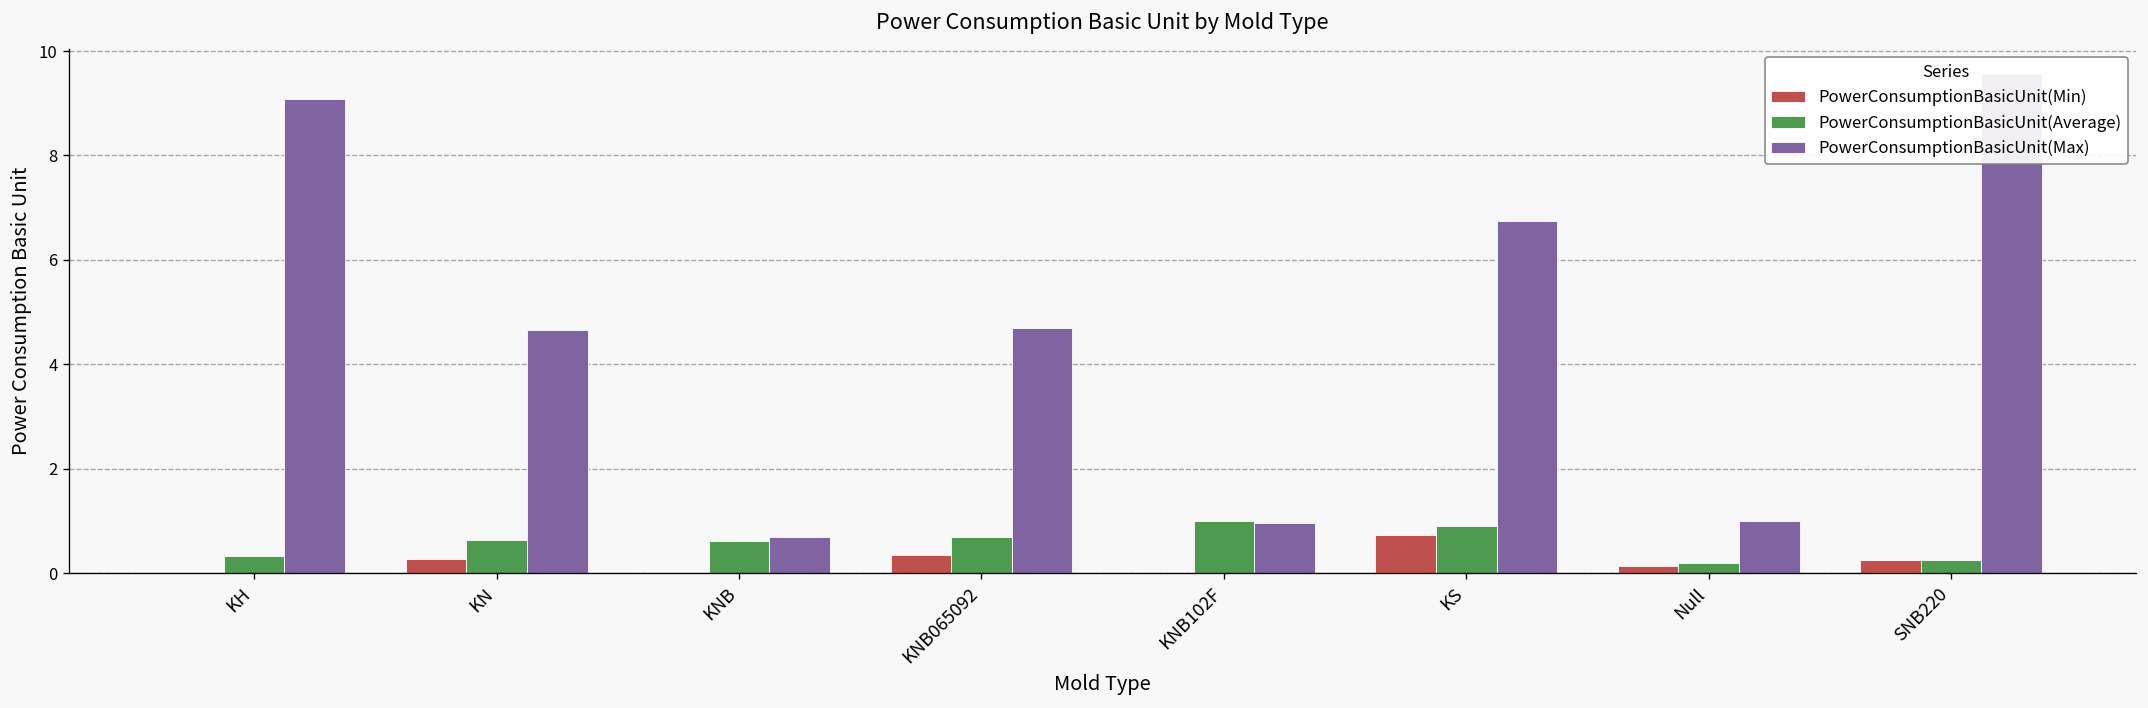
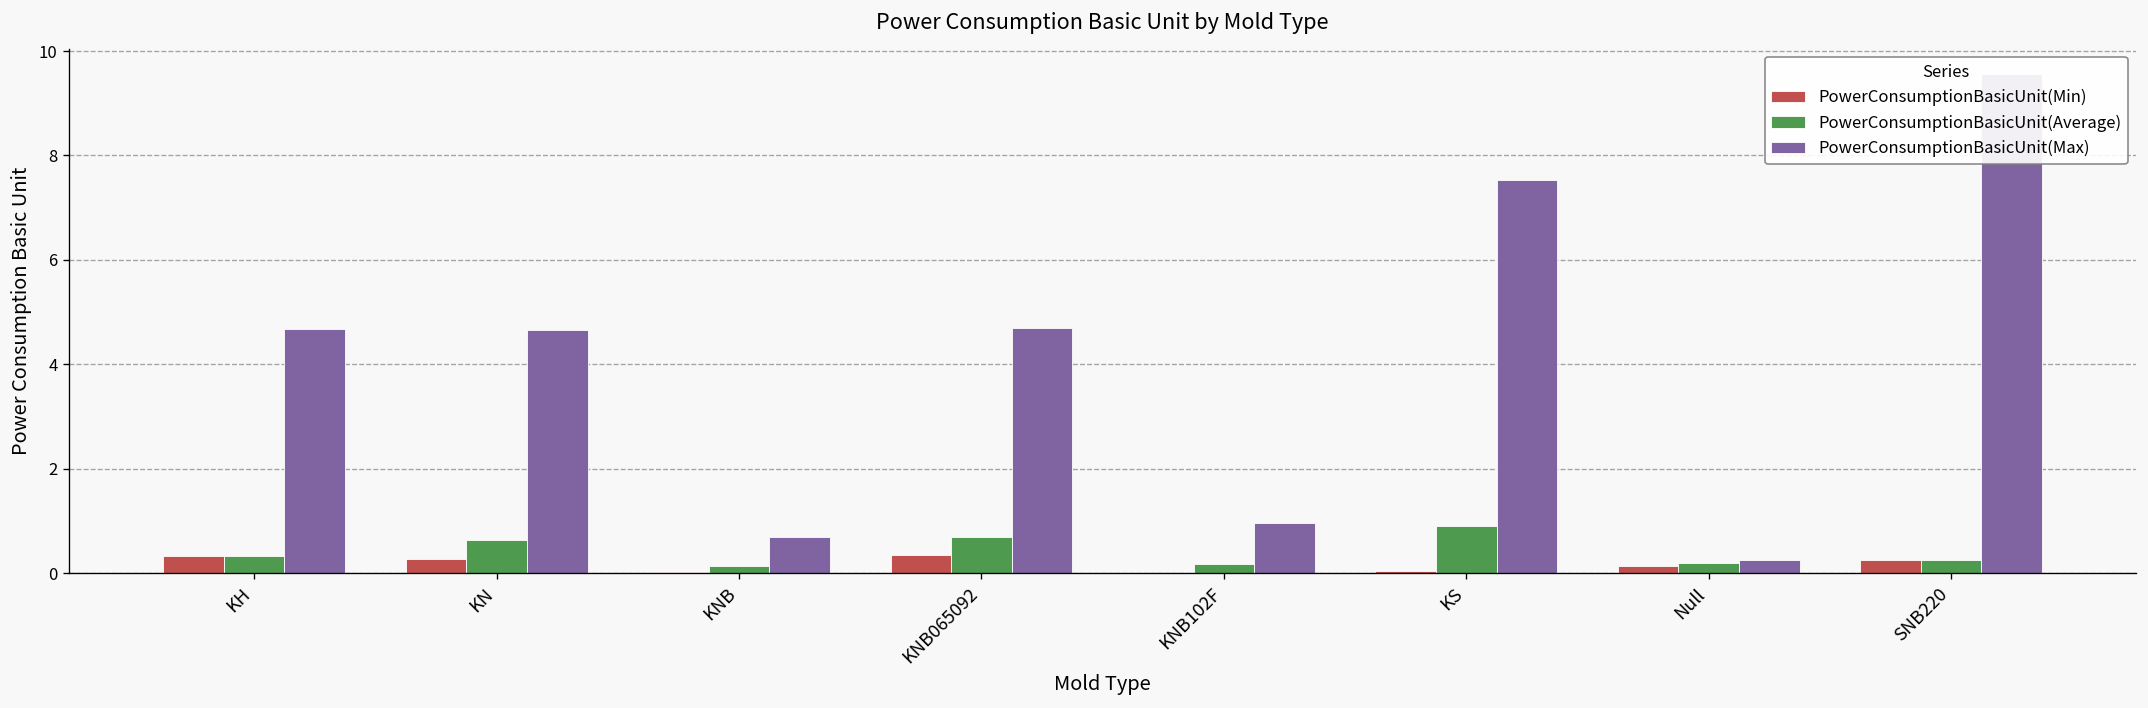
PowerConsumptionBasicUnit(Min), KH: 0.0 -> 0.3
PowerConsumptionBasicUnit(Max), KH: 9.1 -> 4.7
PowerConsumptionBasicUnit(Average), KNB: 0.6 -> 0.1
PowerConsumptionBasicUnit(Average), KNB102F: 1.0 -> 0.2
PowerConsumptionBasicUnit(Min), KS: 0.7 -> 0.0
PowerConsumptionBasicUnit(Max), KS: 6.7 -> 7.5
PowerConsumptionBasicUnit(Max), Null: 1.0 -> 0.3
